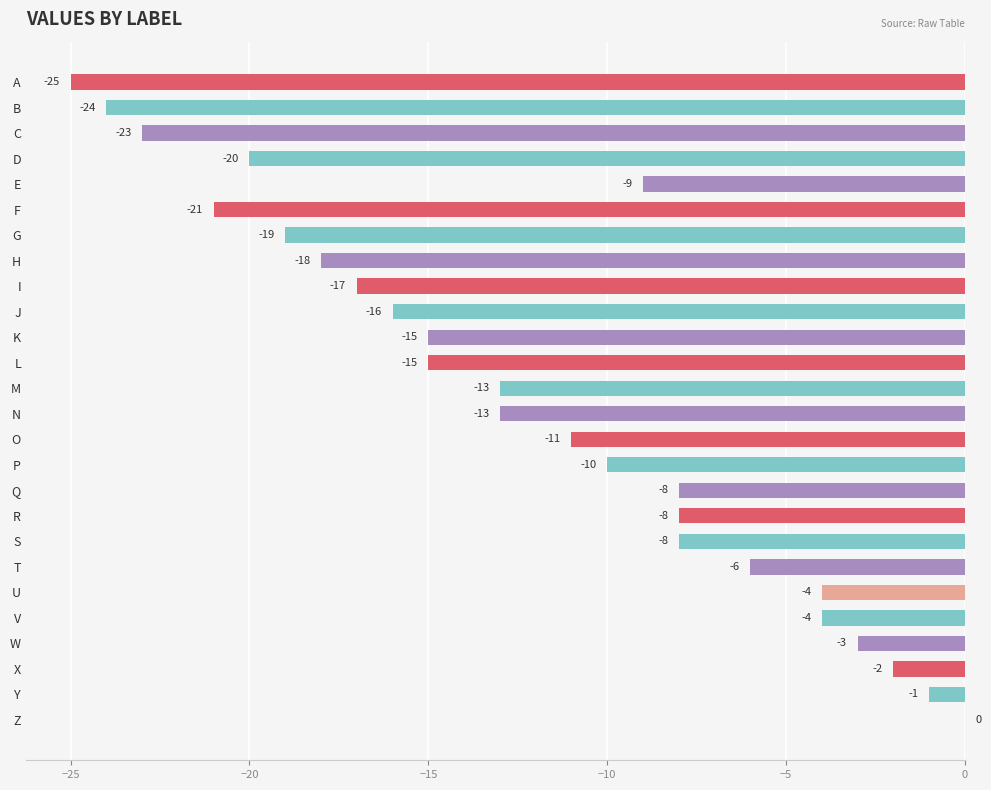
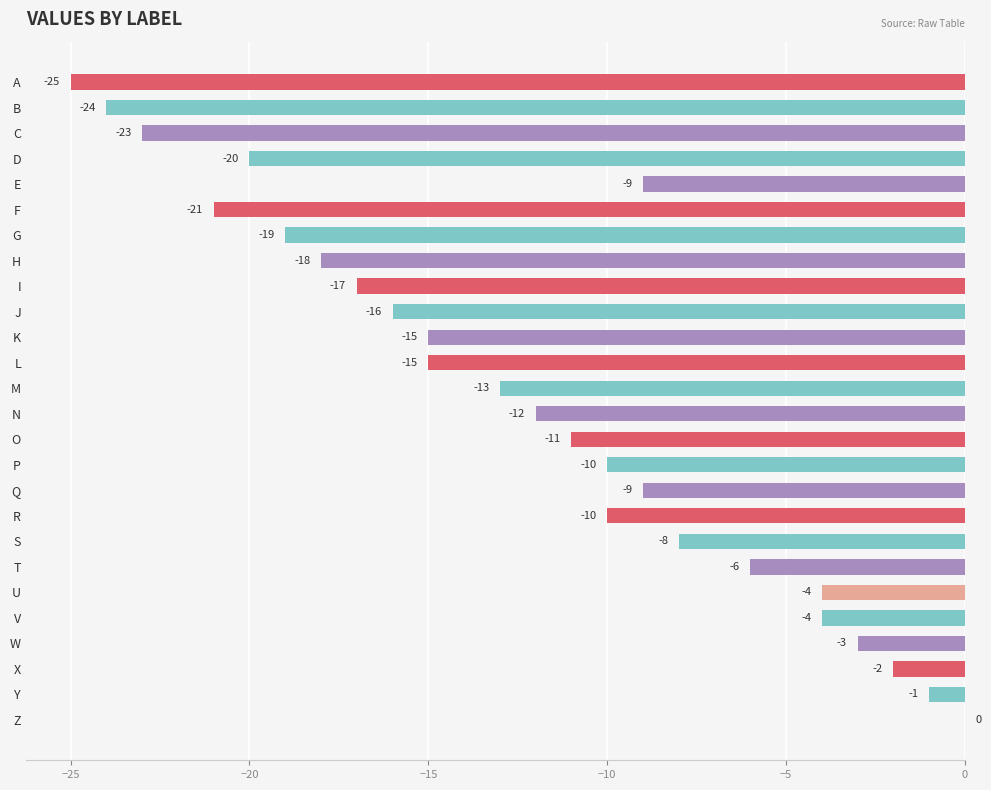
N: -13 -> -12
Q: -8 -> -9
R: -8 -> -10
